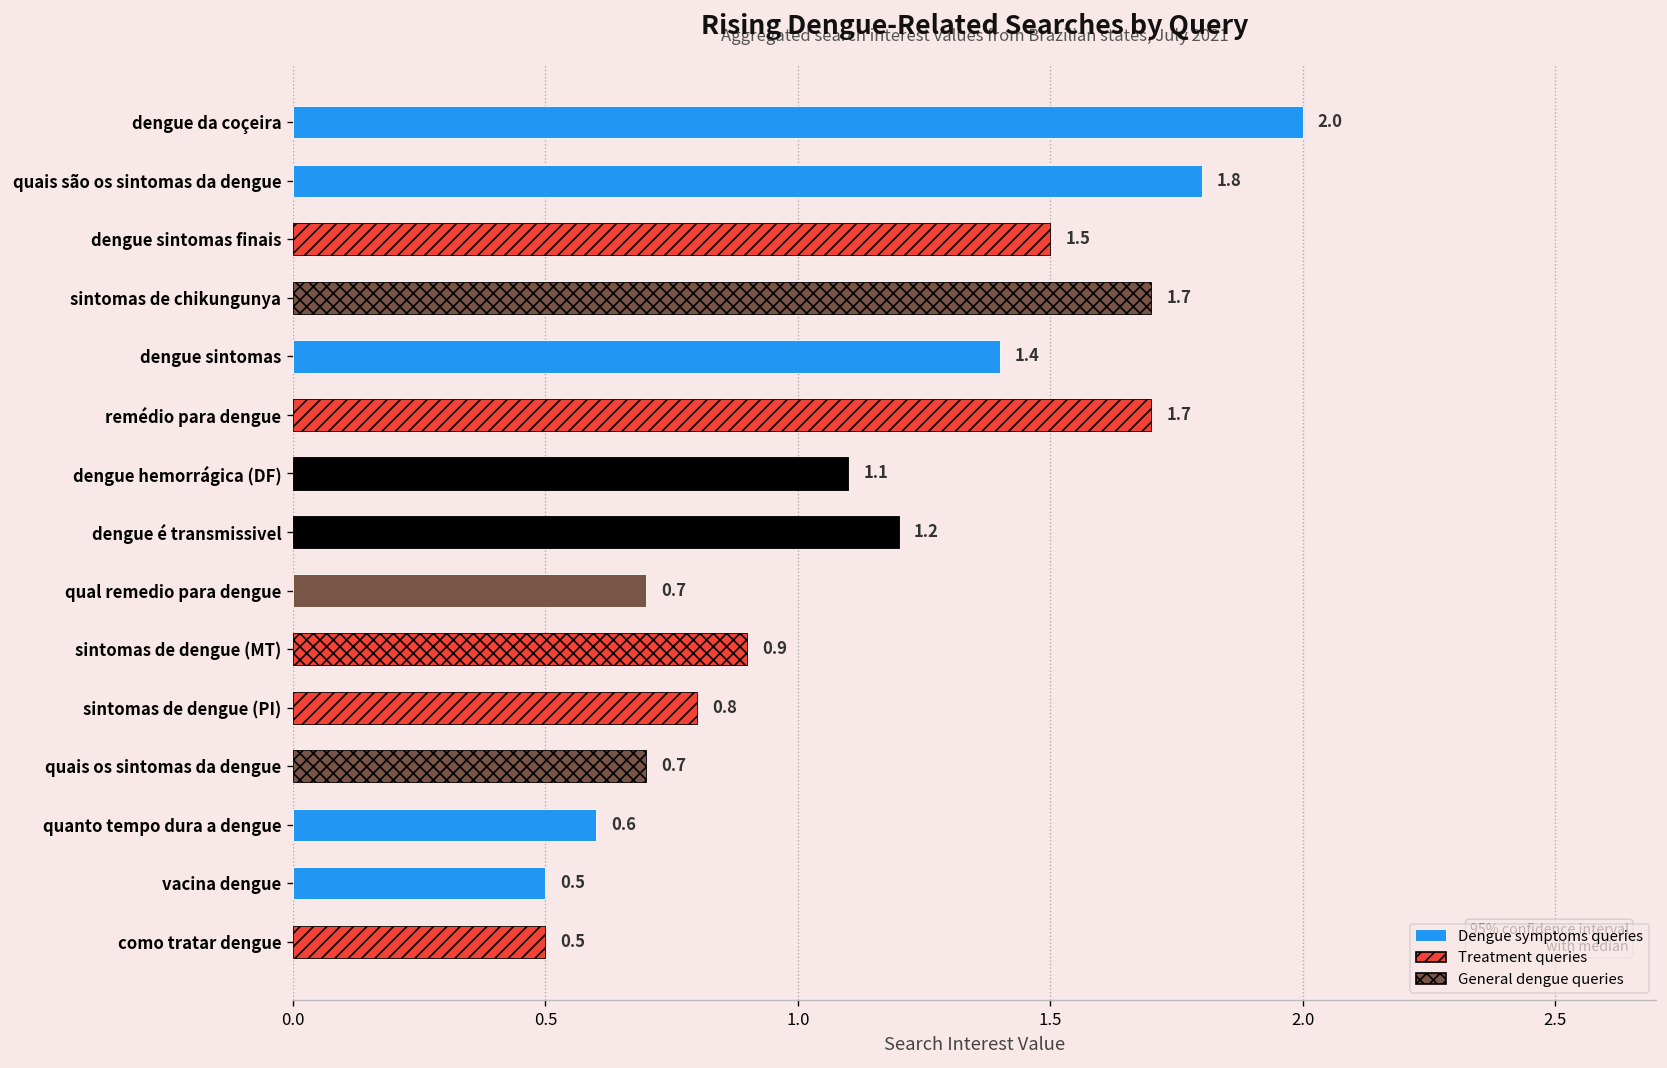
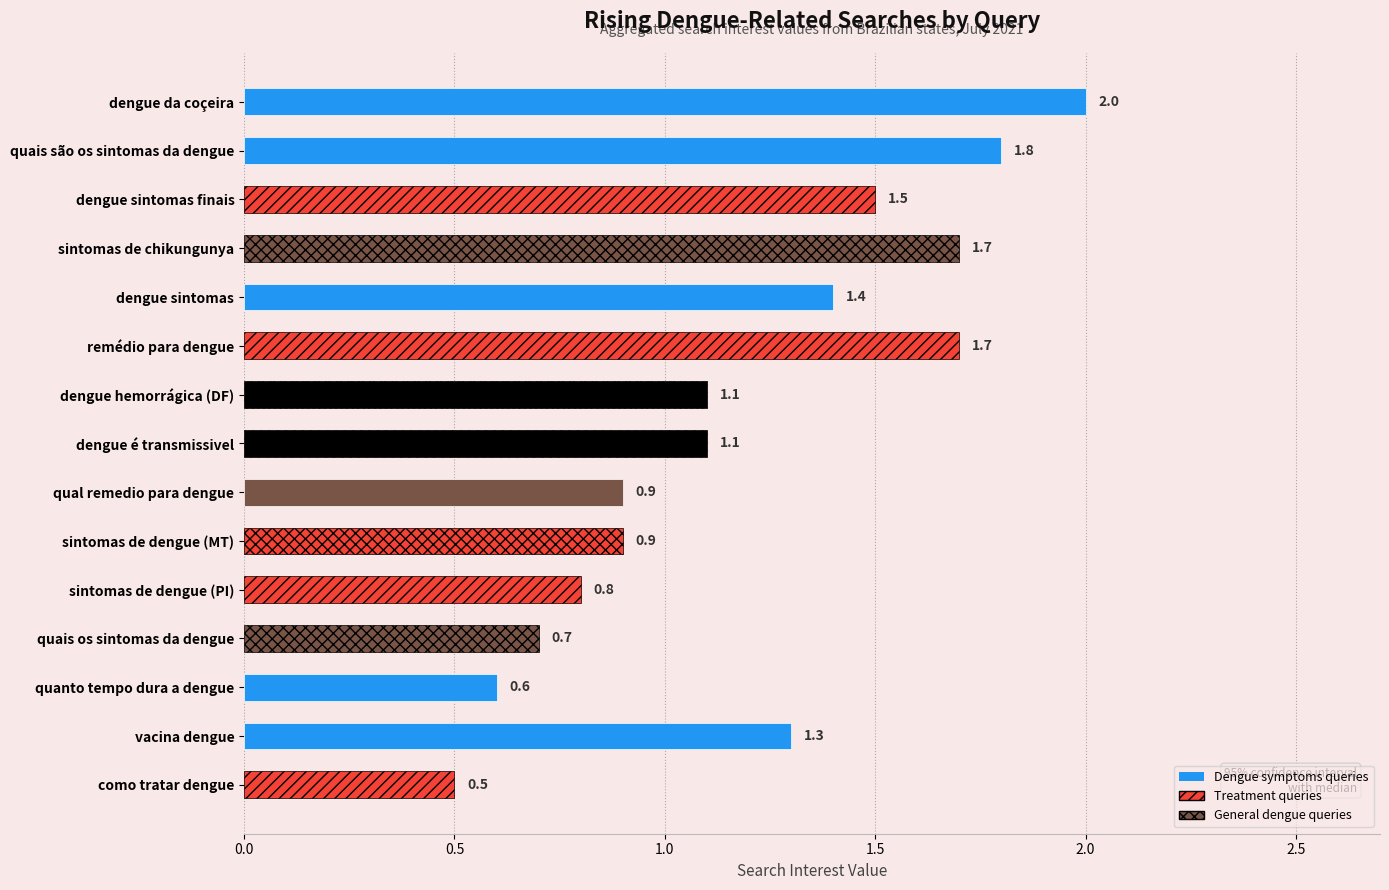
dengue é transmissivel: 1.2 -> 1.1
qual remedio para dengue: 0.7 -> 0.9
vacina dengue: 0.5 -> 1.3
